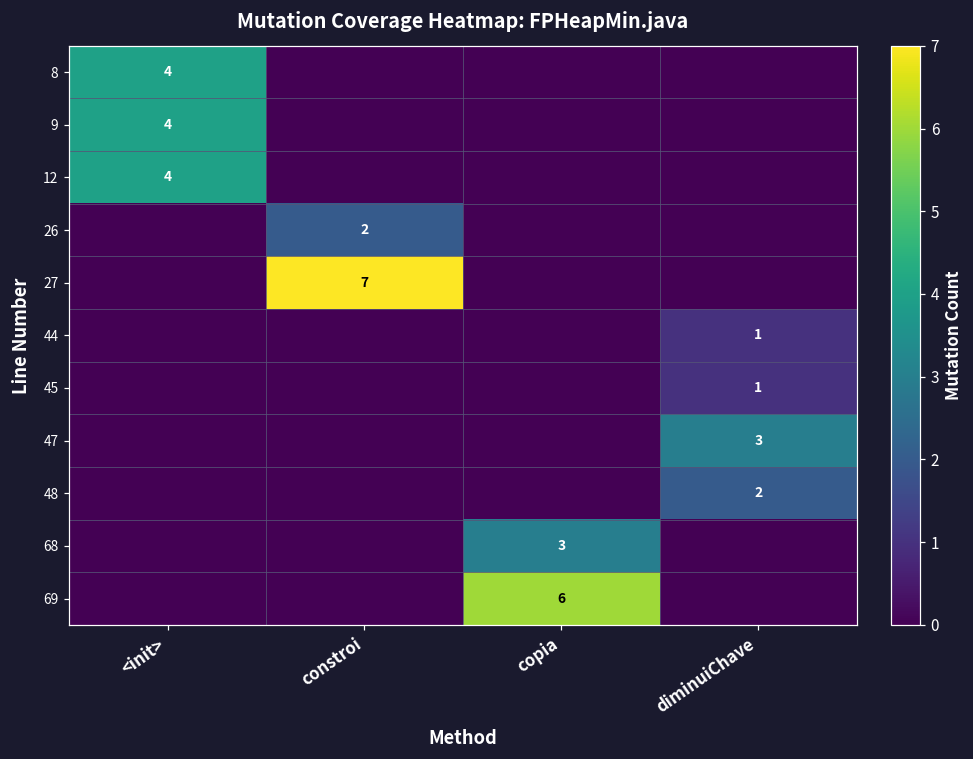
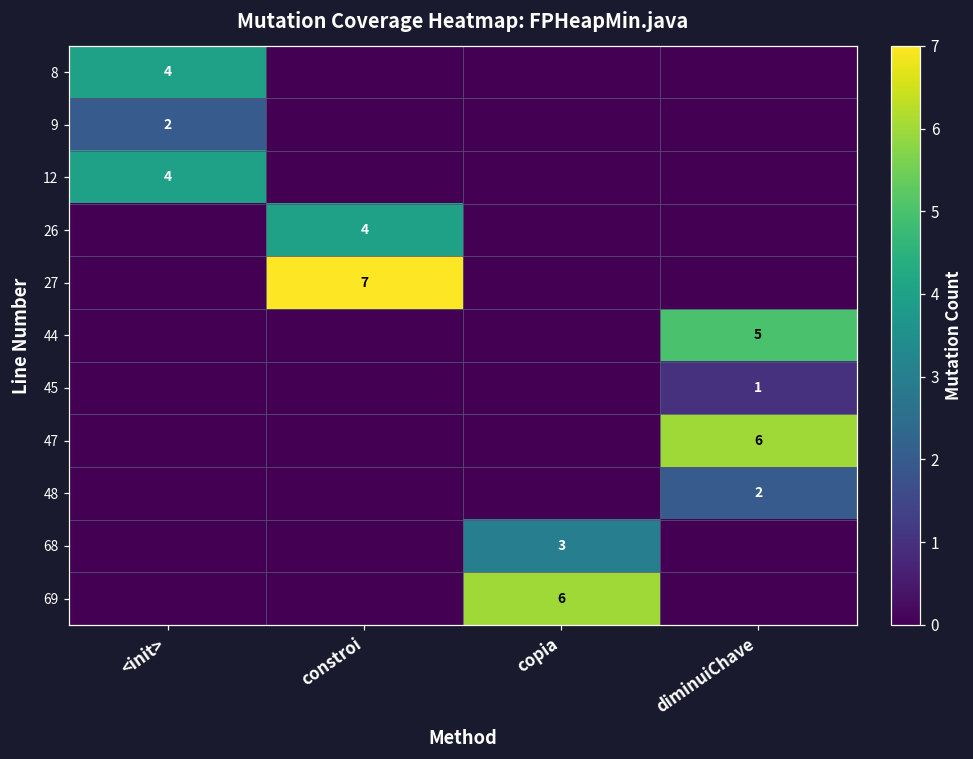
9, <init>: 4 -> 2
26, constroi: 2 -> 4
44, diminuiChave: 1 -> 5
47, diminuiChave: 3 -> 6
